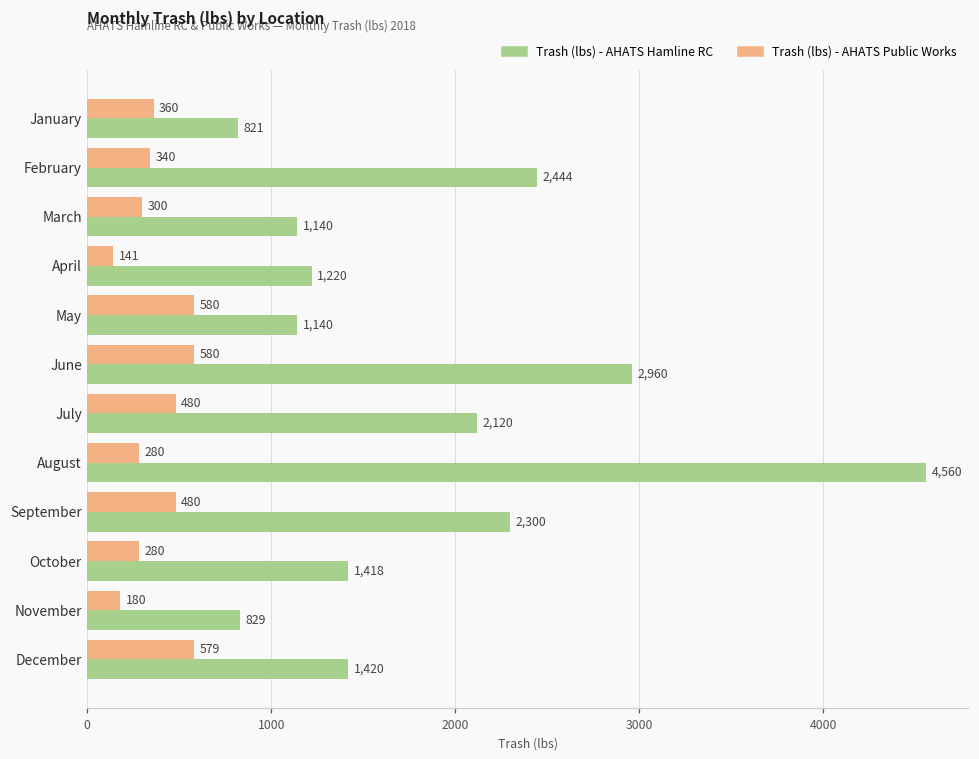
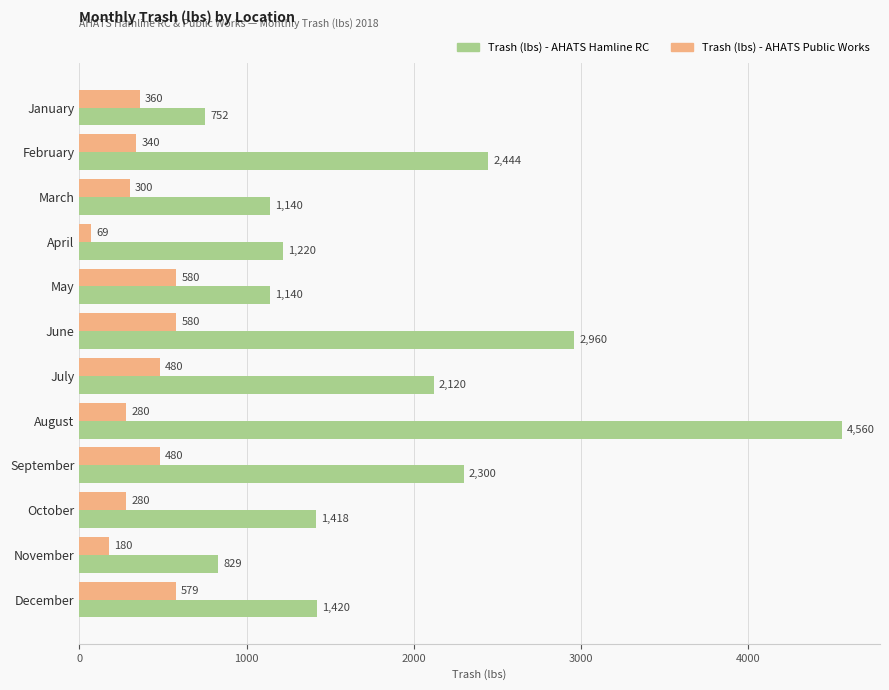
Trash (lbs) - AHATS Hamline RC, January: 821 -> 752
Trash (lbs) - AHATS Public Works, April: 141 -> 69
